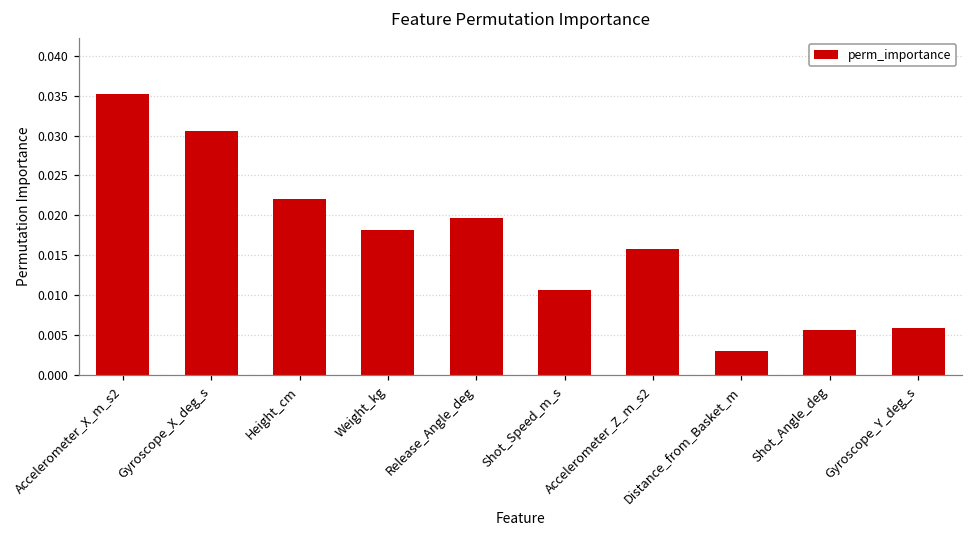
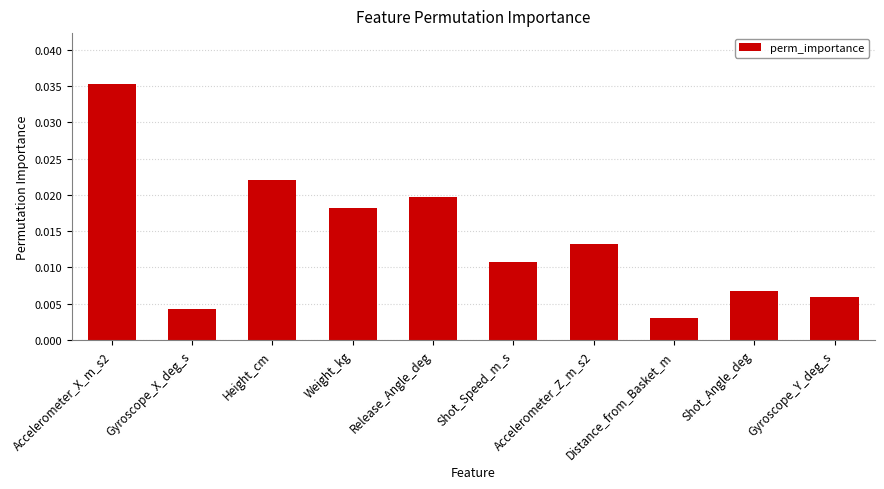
Gyroscope_X_deg_s: 0.031 -> 0.004
Accelerometer_Z_m_s2: 0.016 -> 0.013
Shot_Angle_deg: 0.006 -> 0.007
